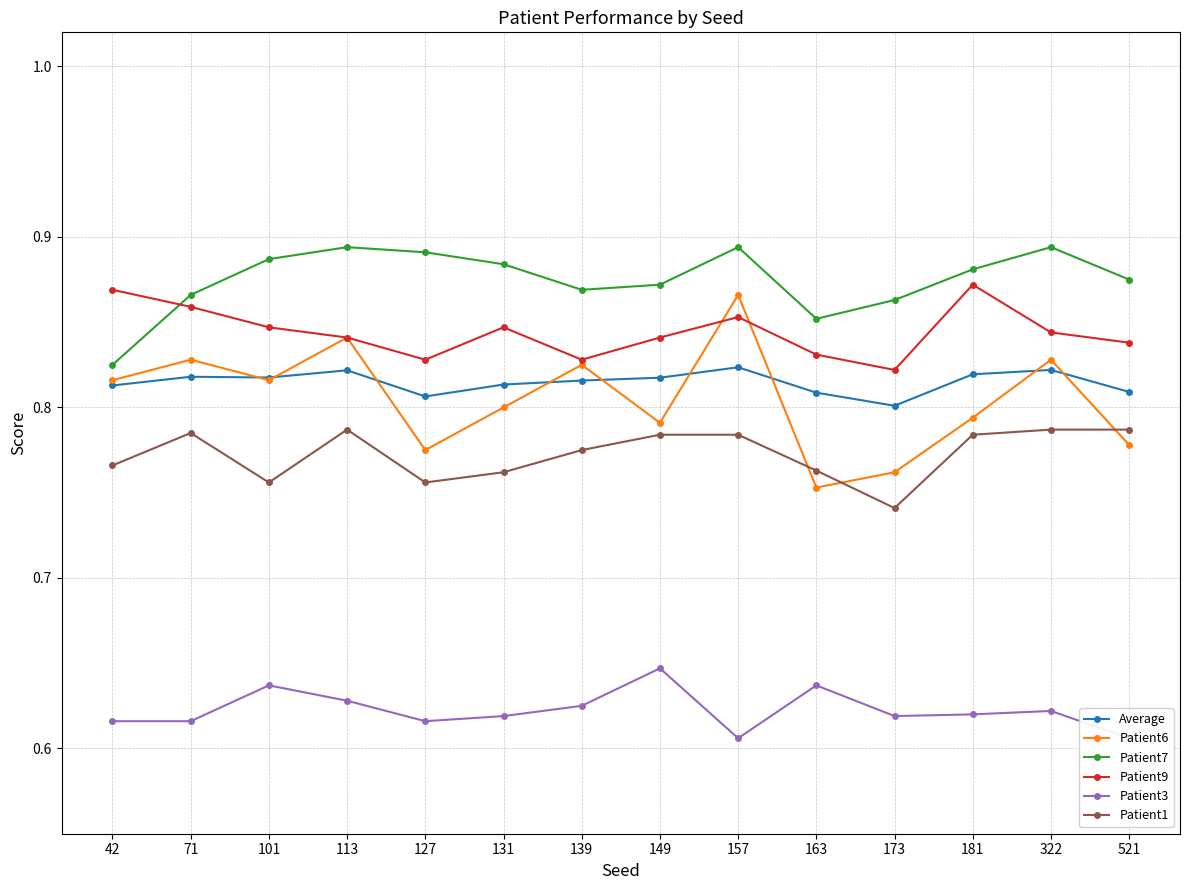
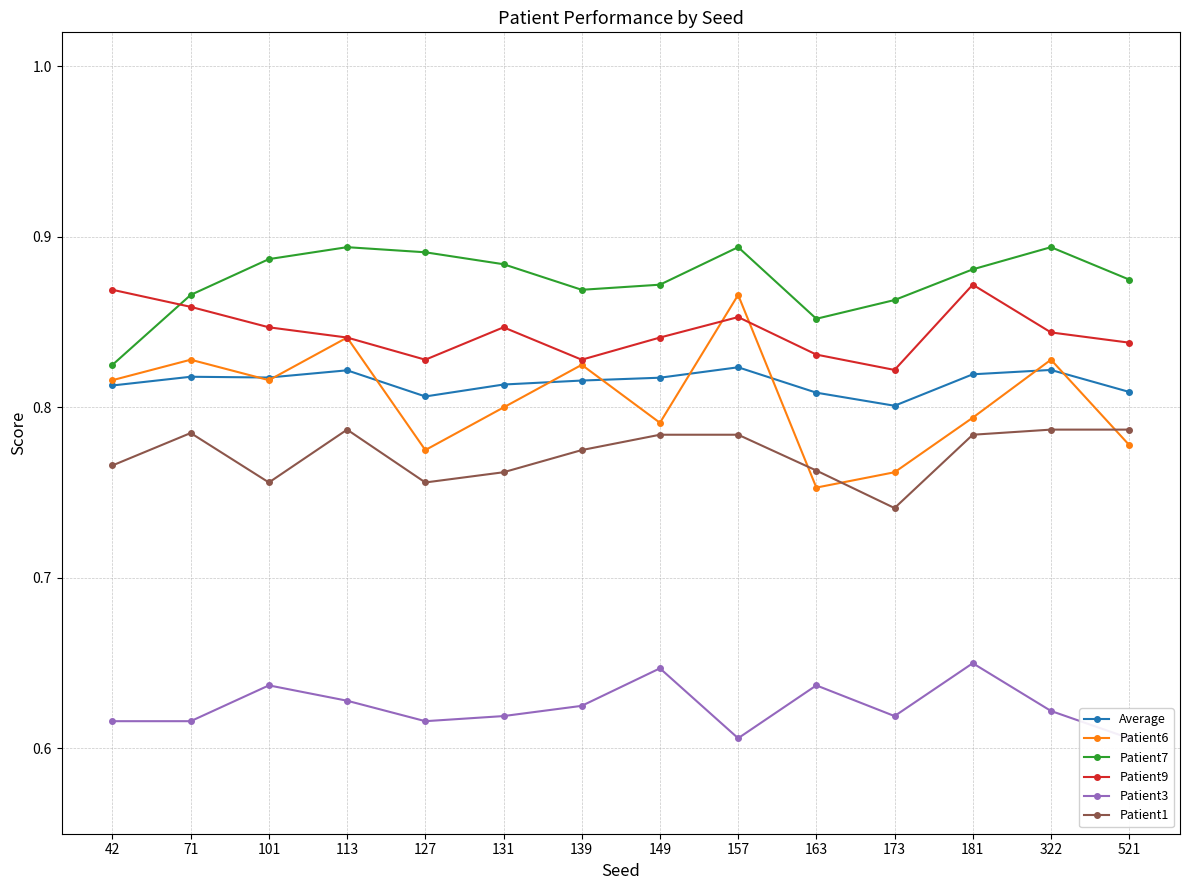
Patient3, 181: 0.62 -> 0.65
